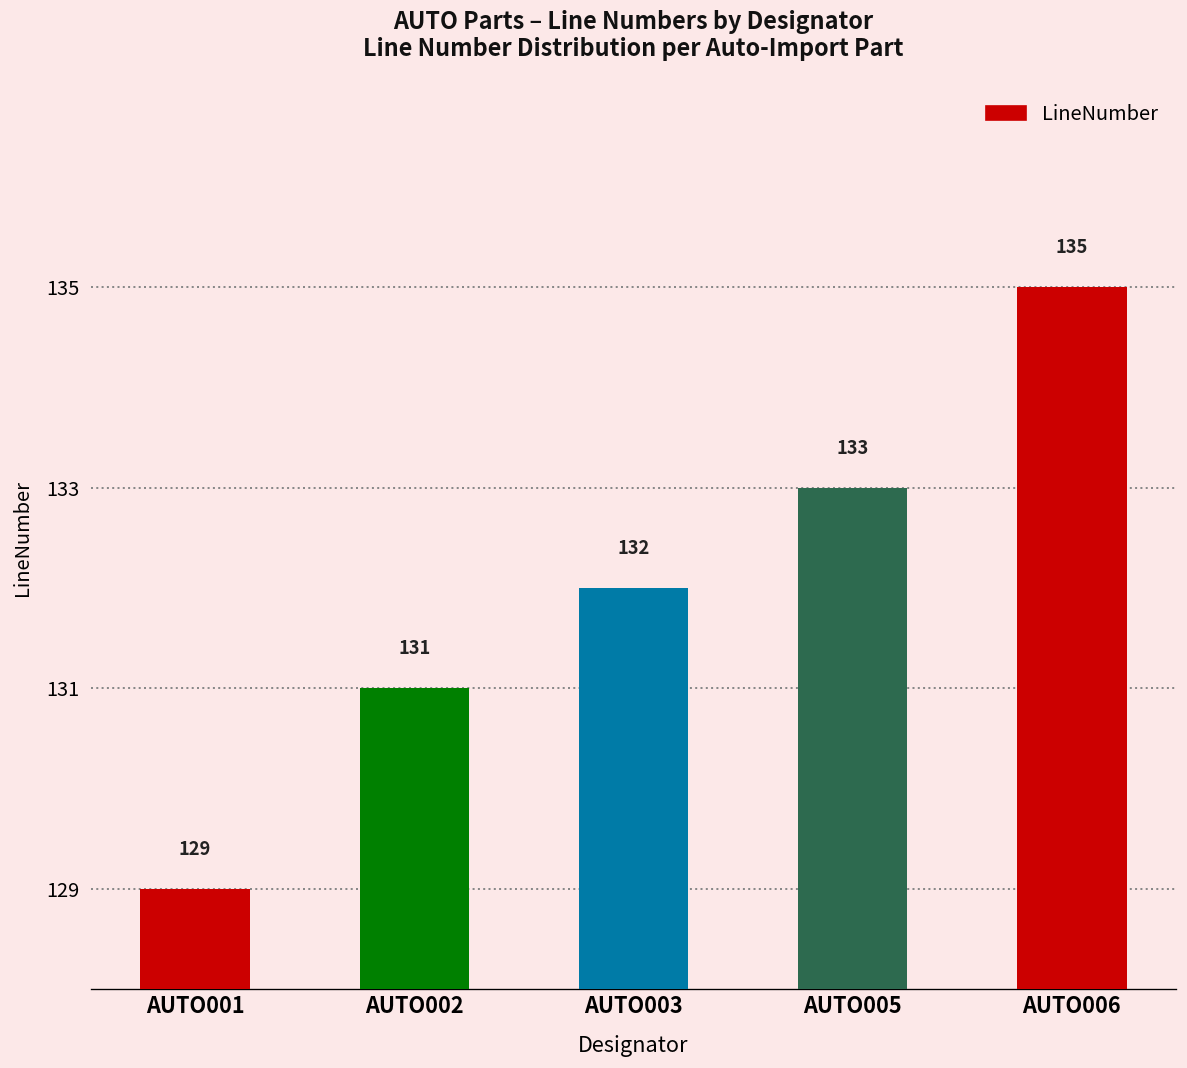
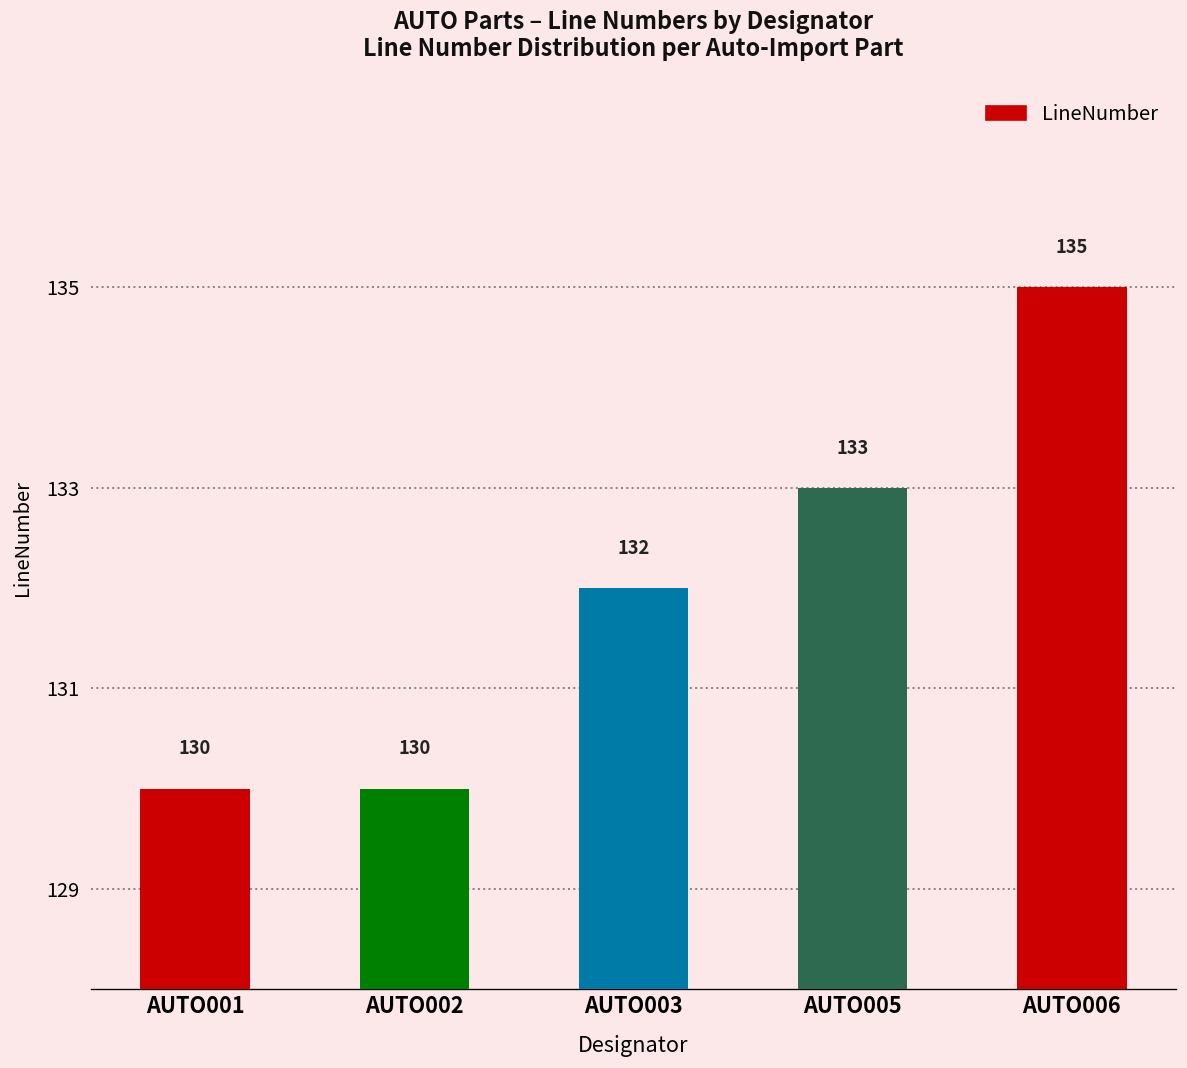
AUTO001: 129 -> 130
AUTO002: 131 -> 130
